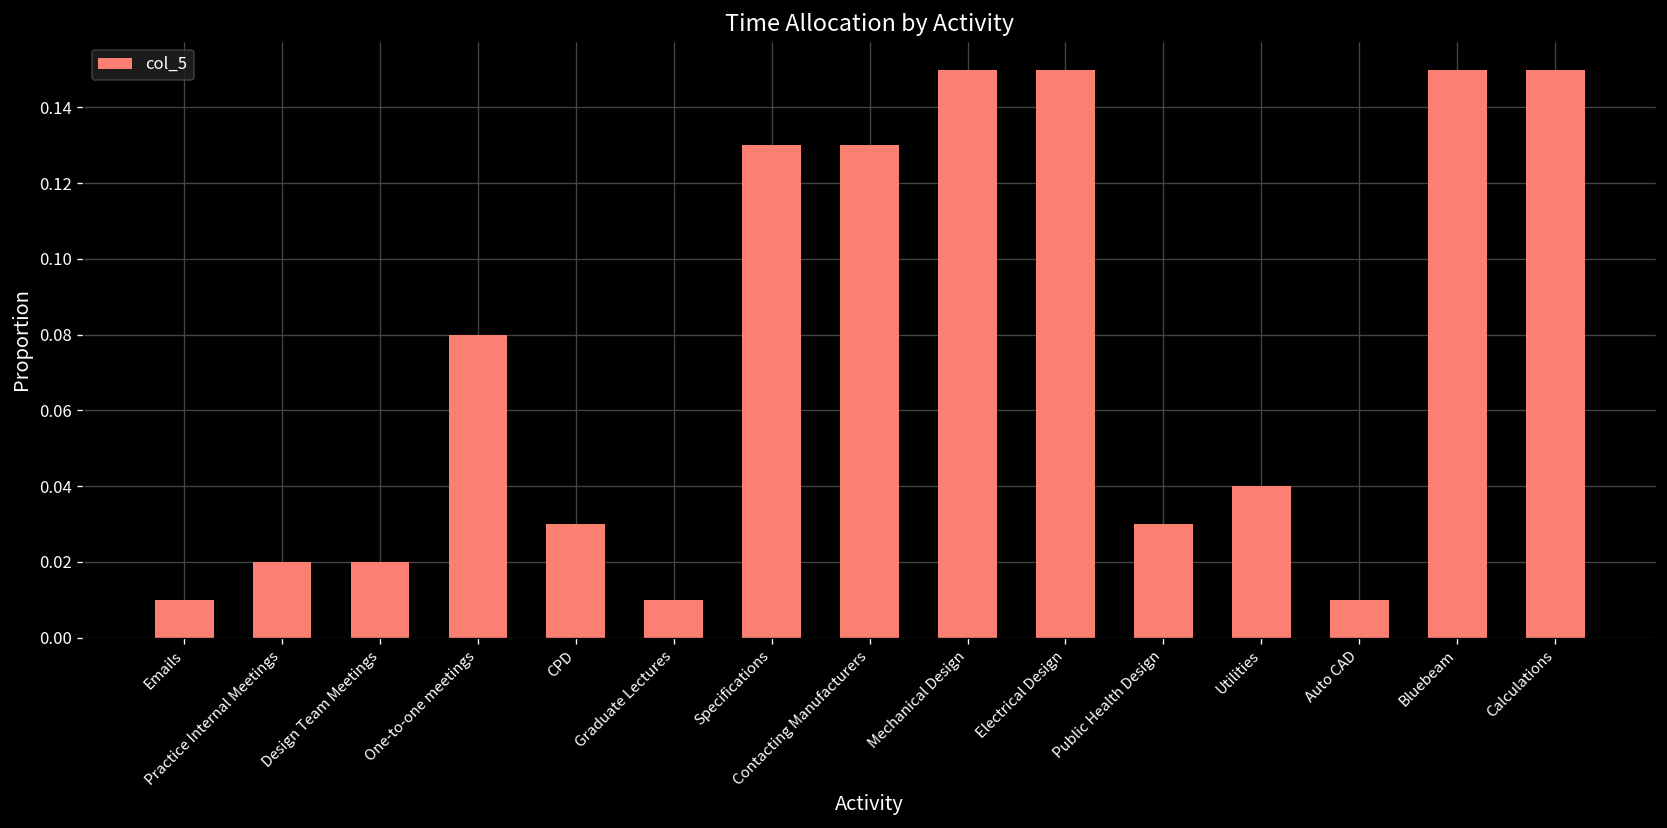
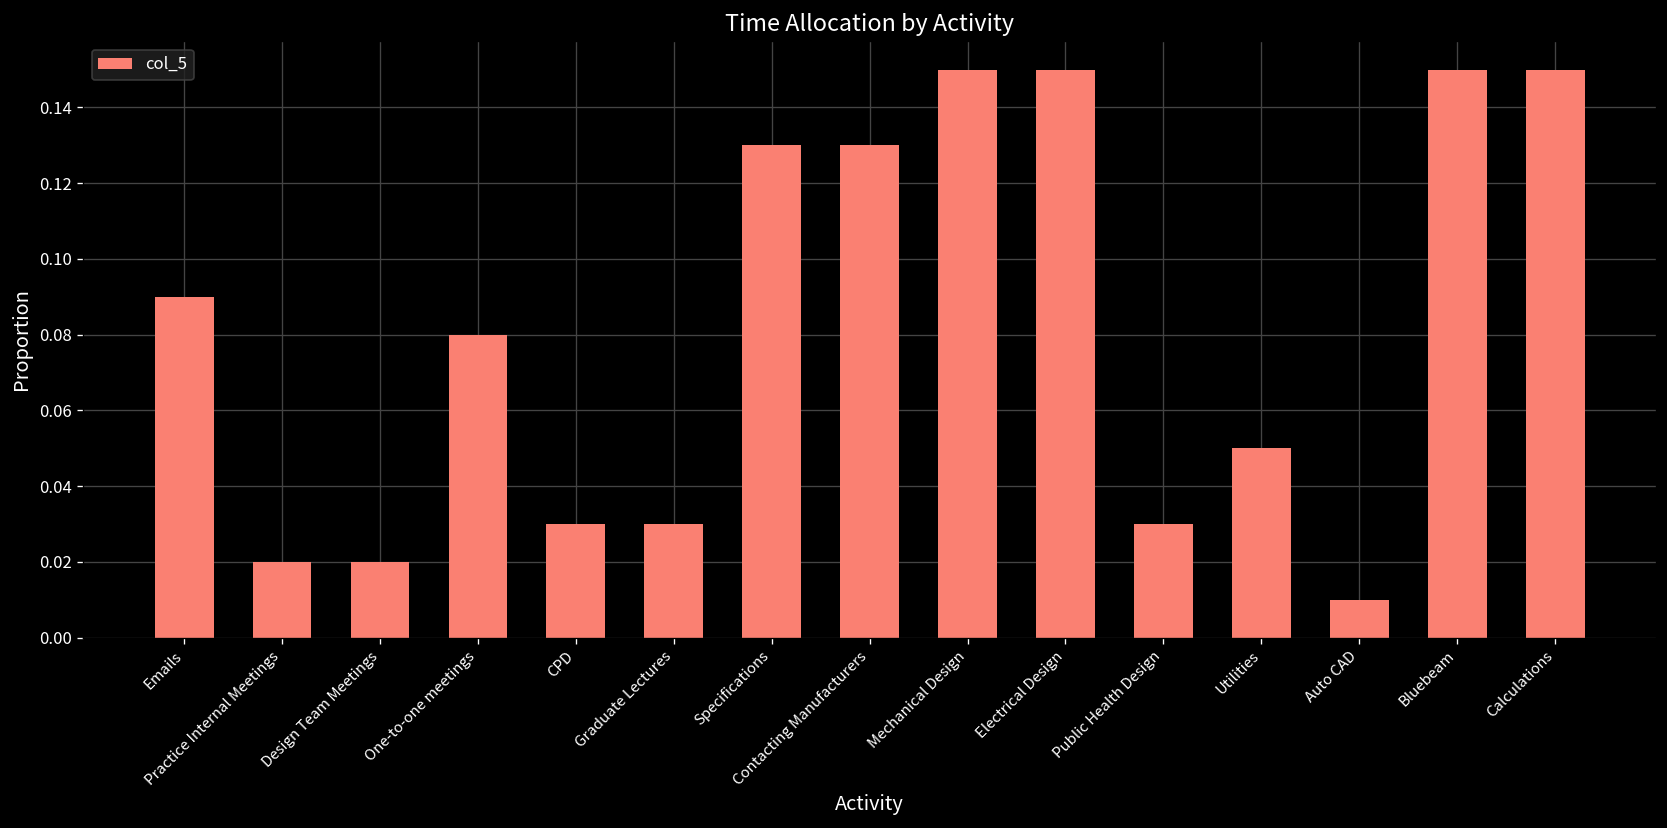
Emails: 0.01 -> 0.09
Graduate Lectures: 0.01 -> 0.03
Utilities: 0.04 -> 0.05
